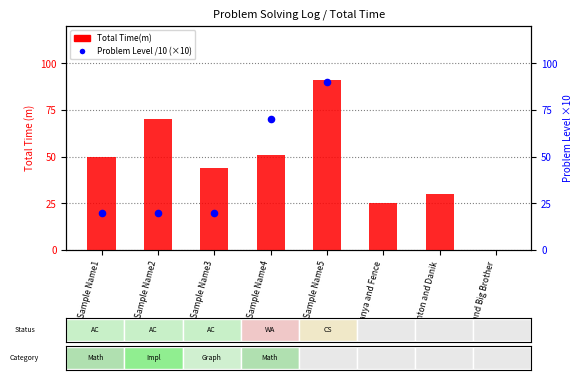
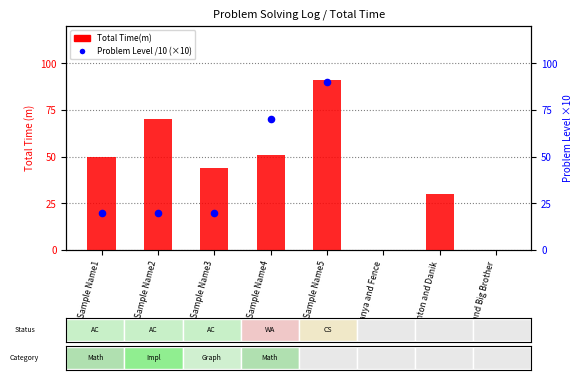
Problem Solving Log / Total Time, Total Time(m), Vanya and Fence: 25 -> 0
